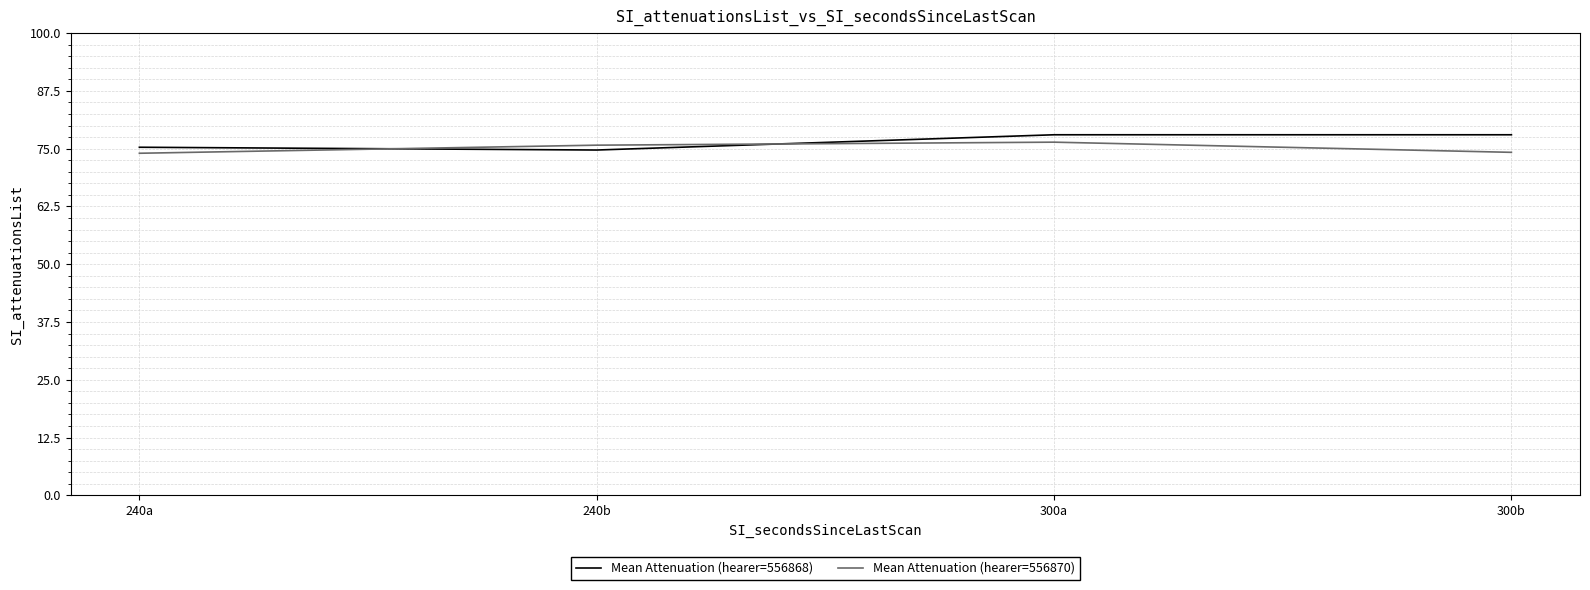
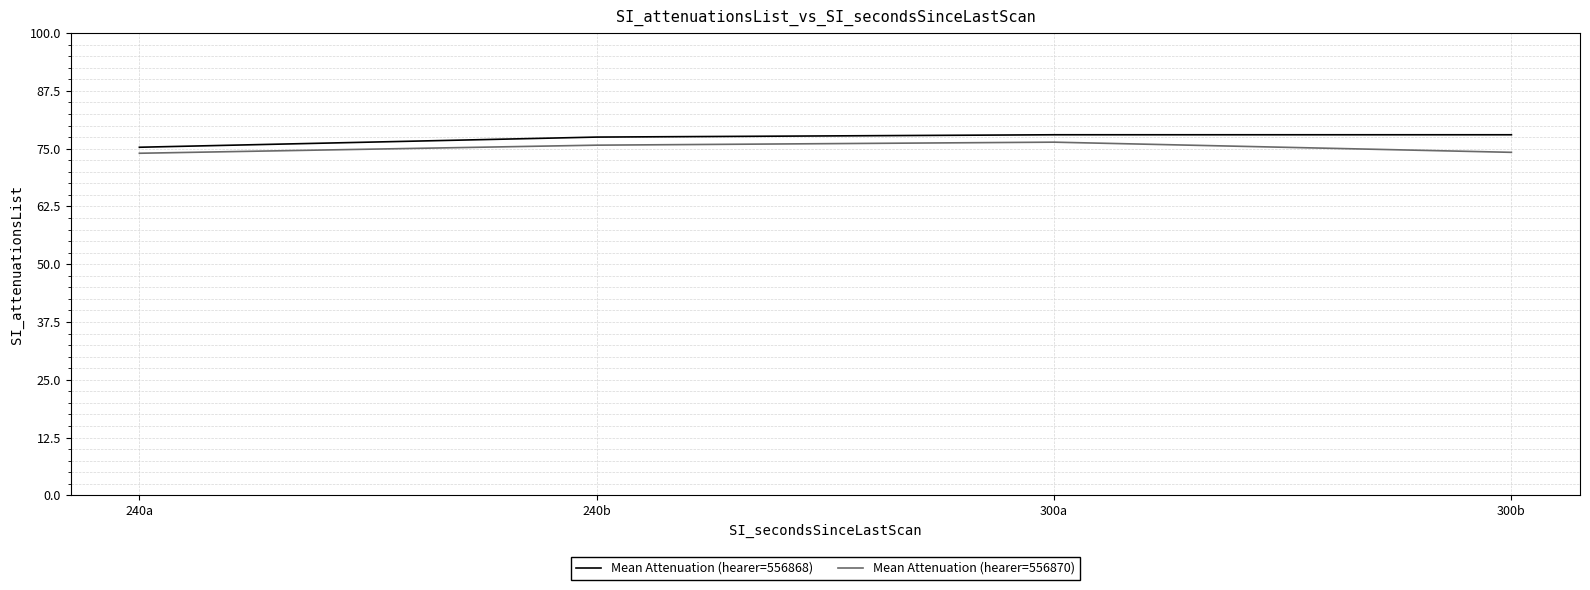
Mean Attenuation (hearer=556868), 240b: 75 -> 78
